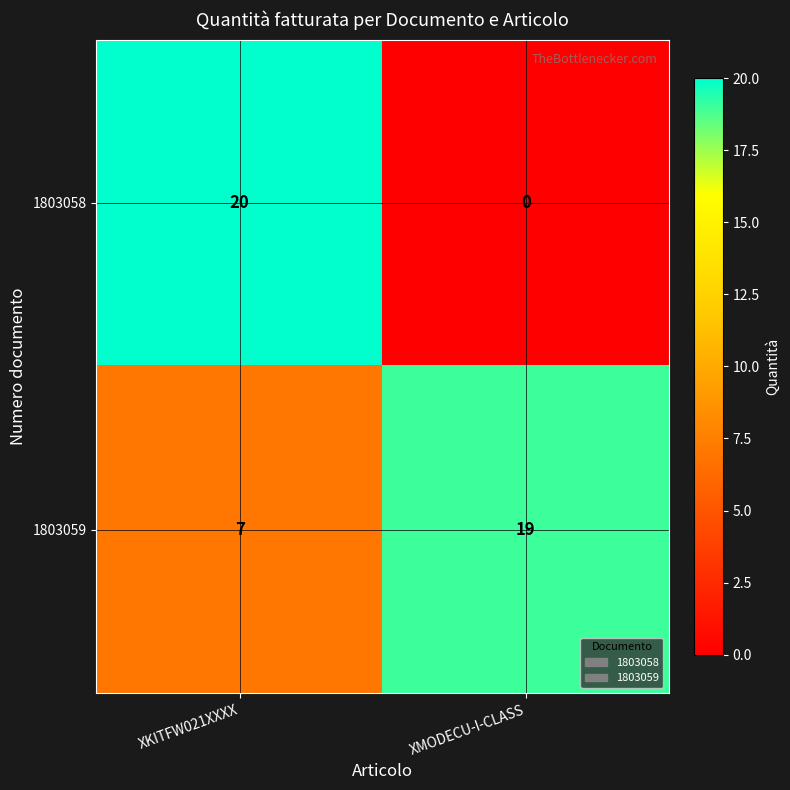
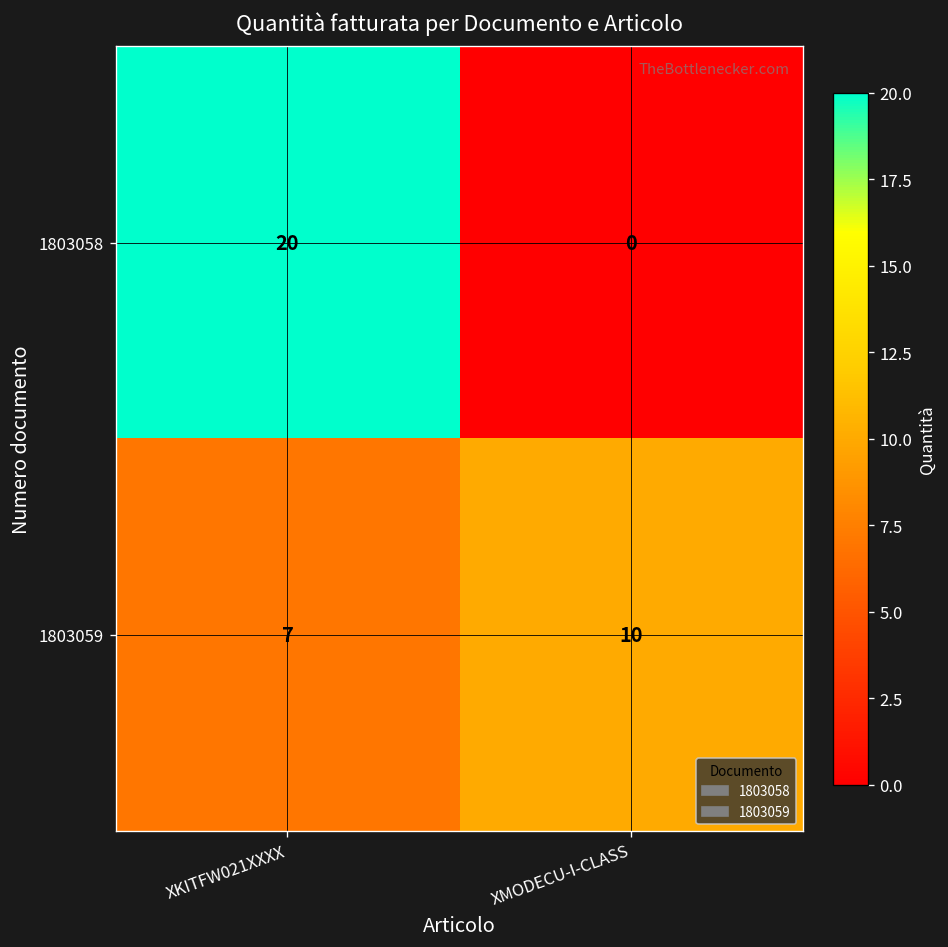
1803059, XMODECU-I-CLASS: 19 -> 10
